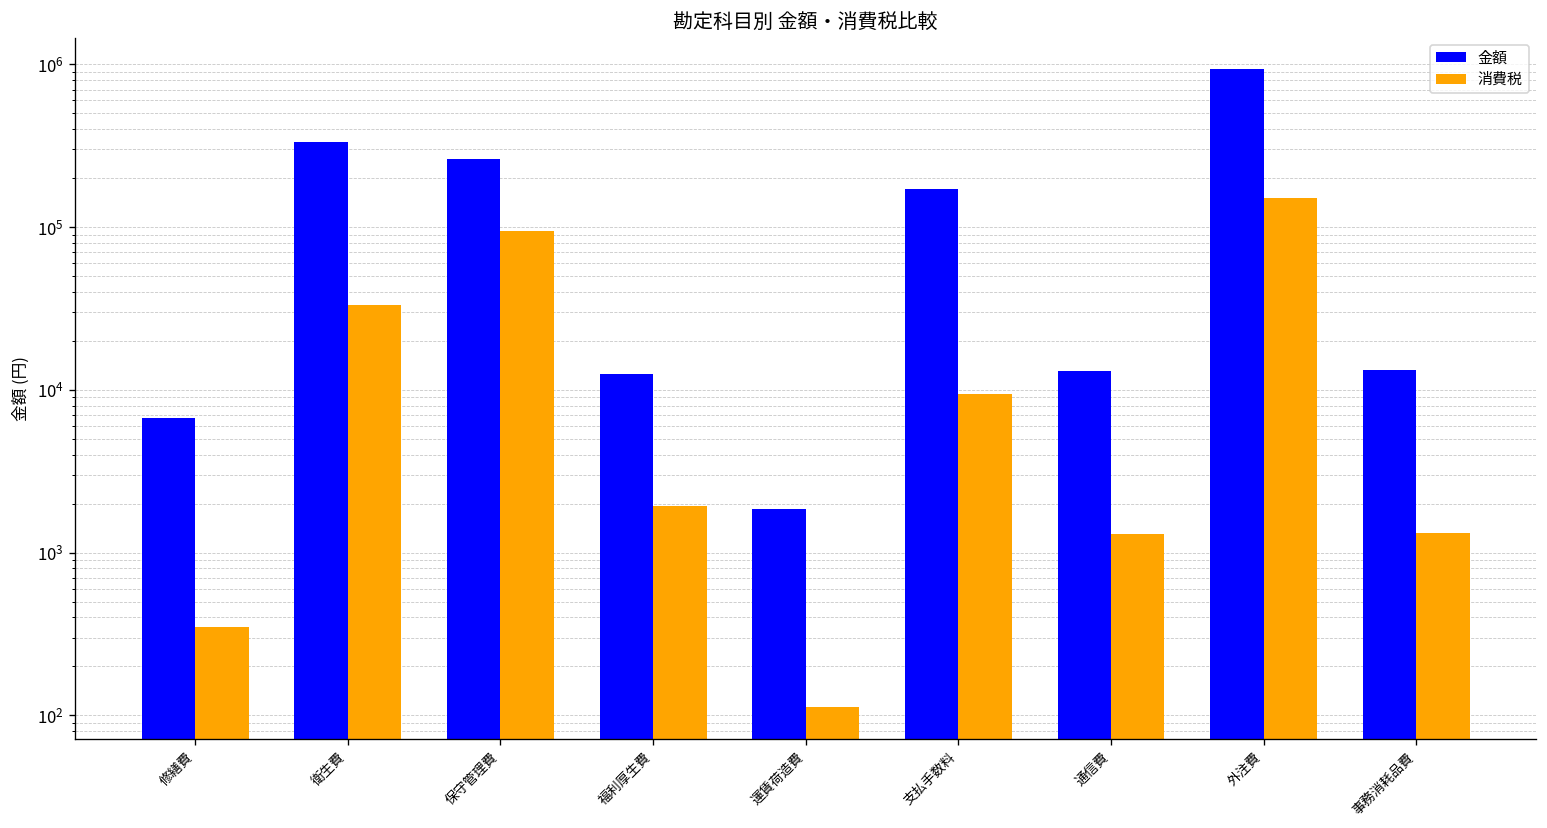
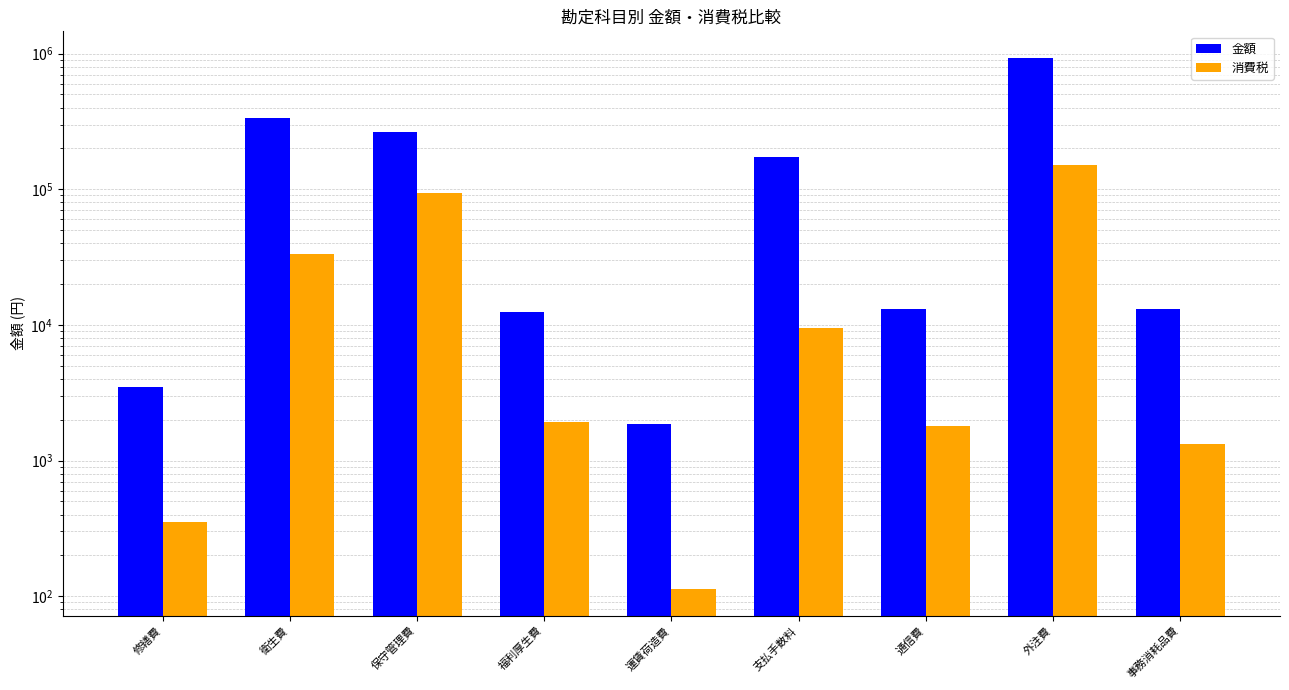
金額, 修繕費: 7000 -> 3500
消費税, 通信費: 1300 -> 1800
